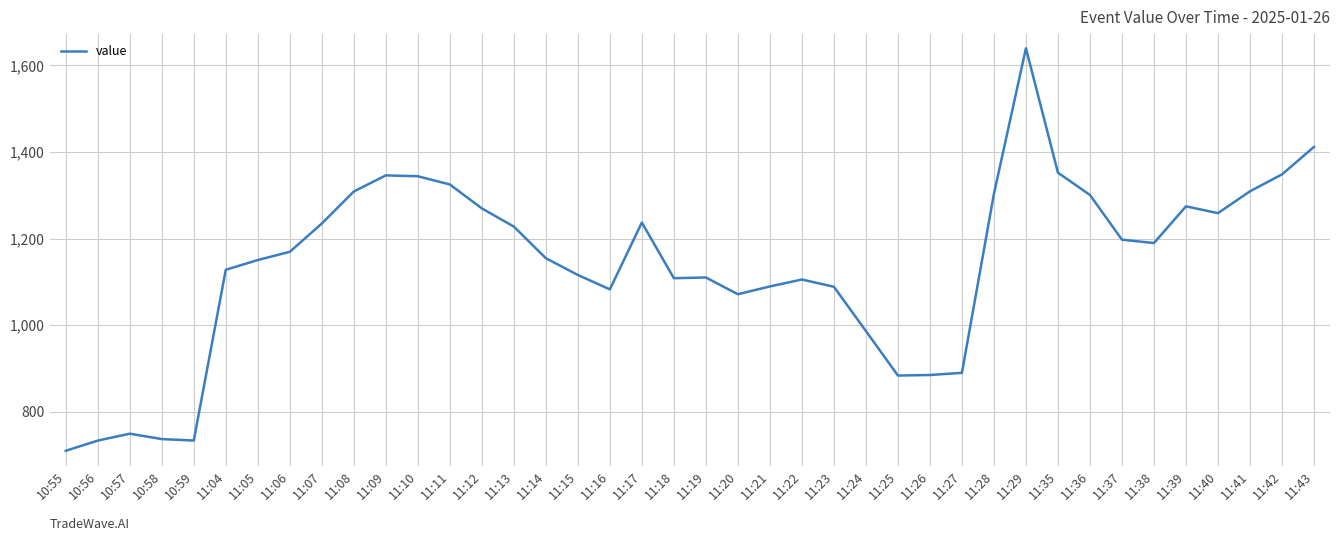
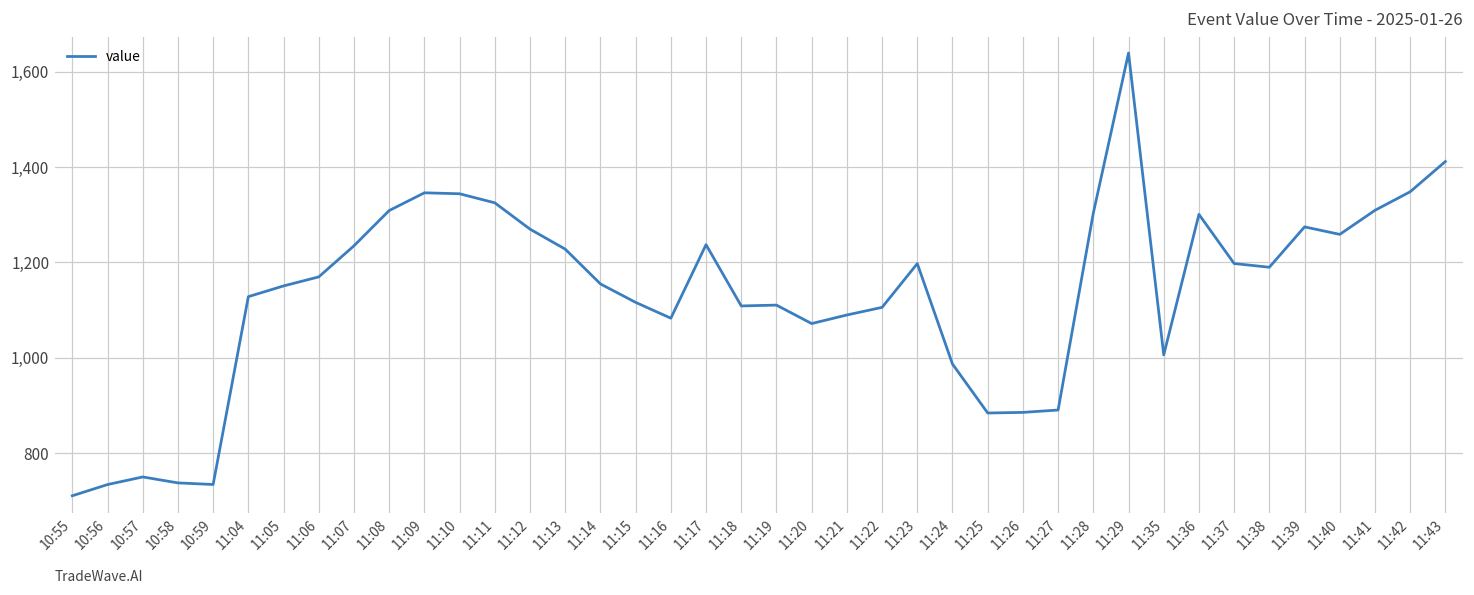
11:23: 1,090 -> 1,200
11:35: 1,350 -> 1,010
